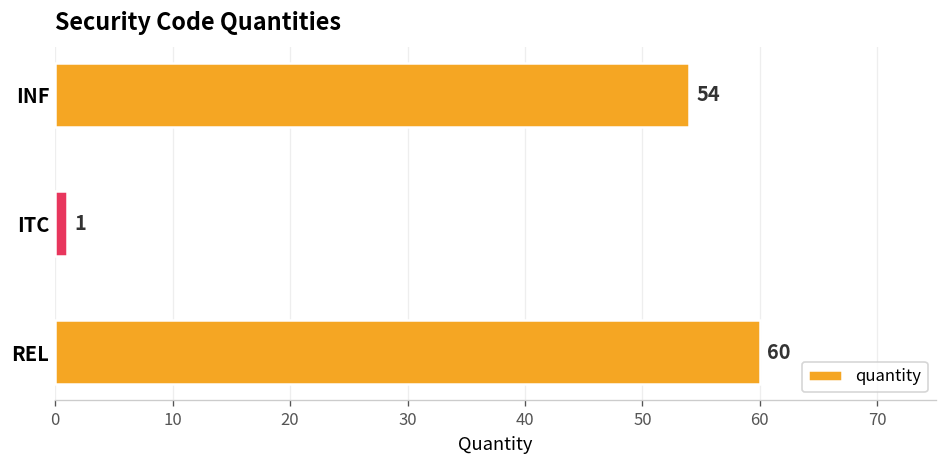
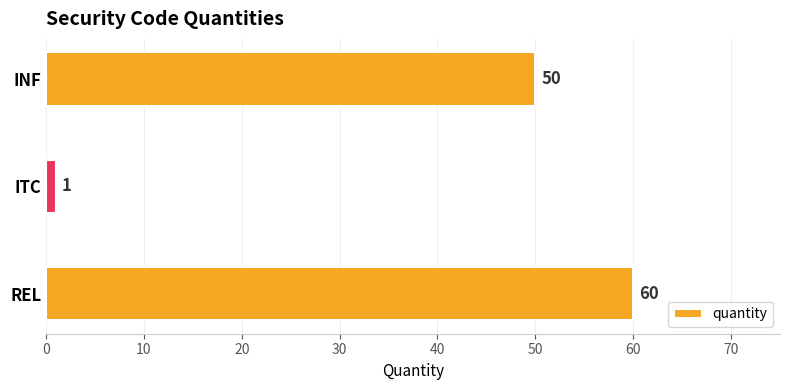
INF: 54 -> 50
